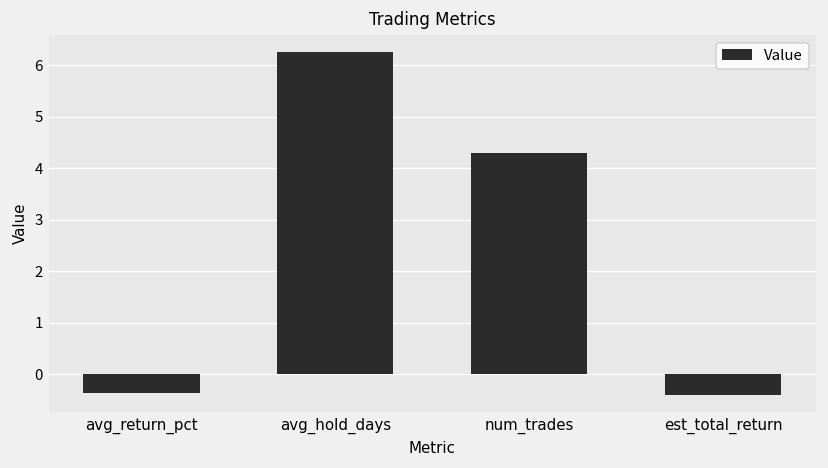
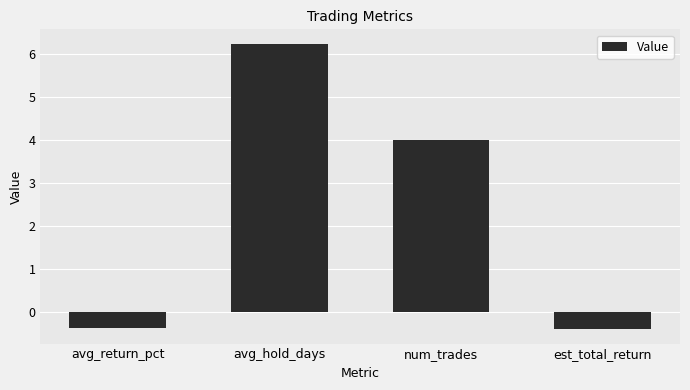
num_trades: 4.3 -> 4.0
